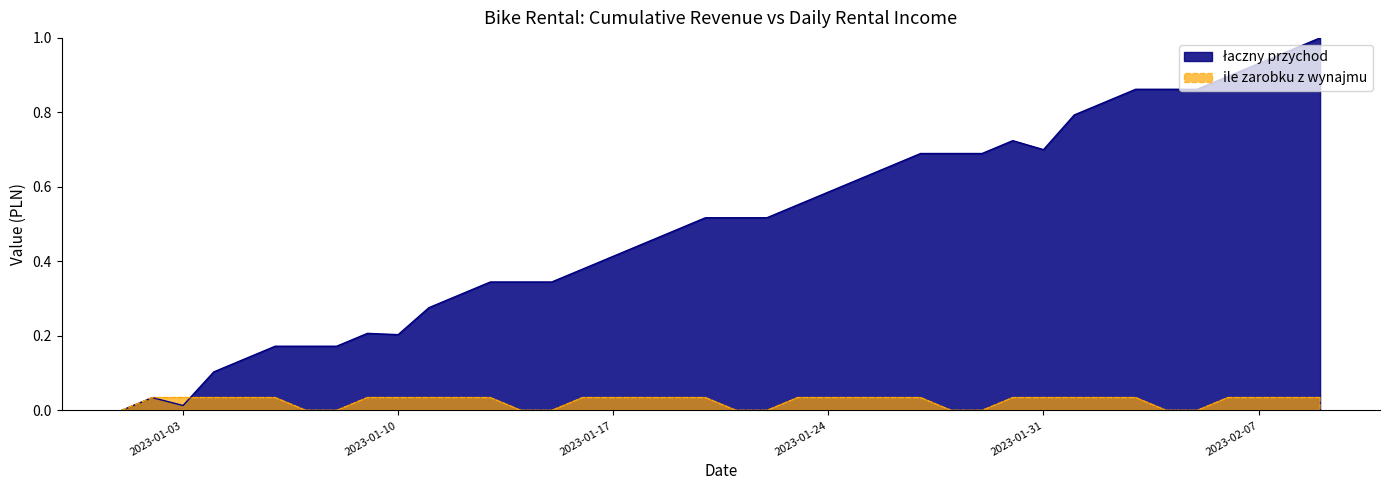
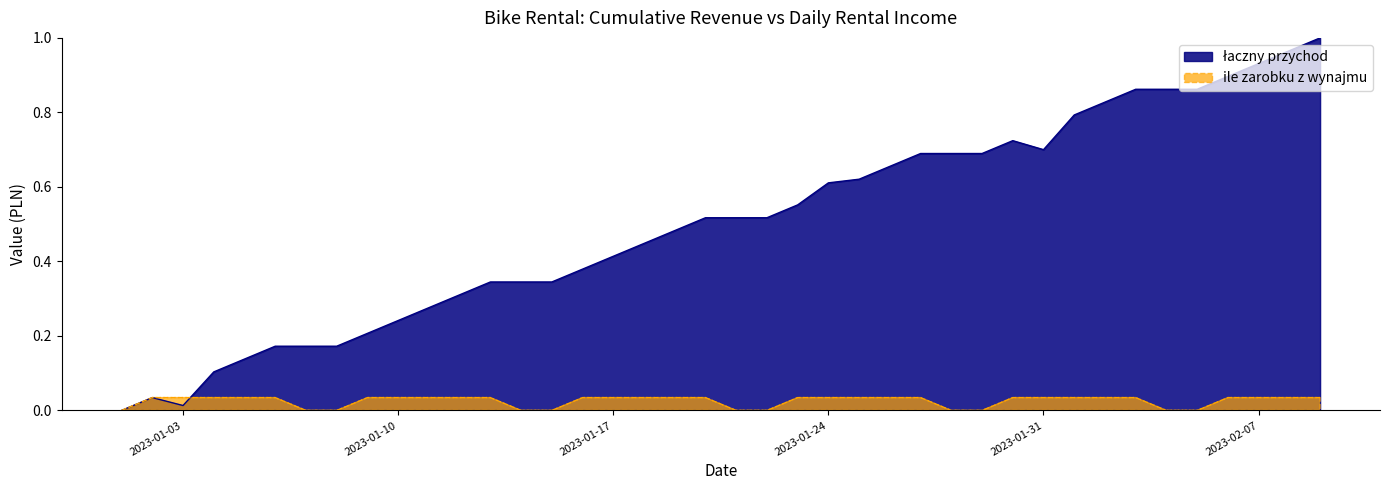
łaczny przychod, 2023-01-10: 0.20 -> 0.24
łaczny przychod, 2023-01-24: 0.59 -> 0.61
